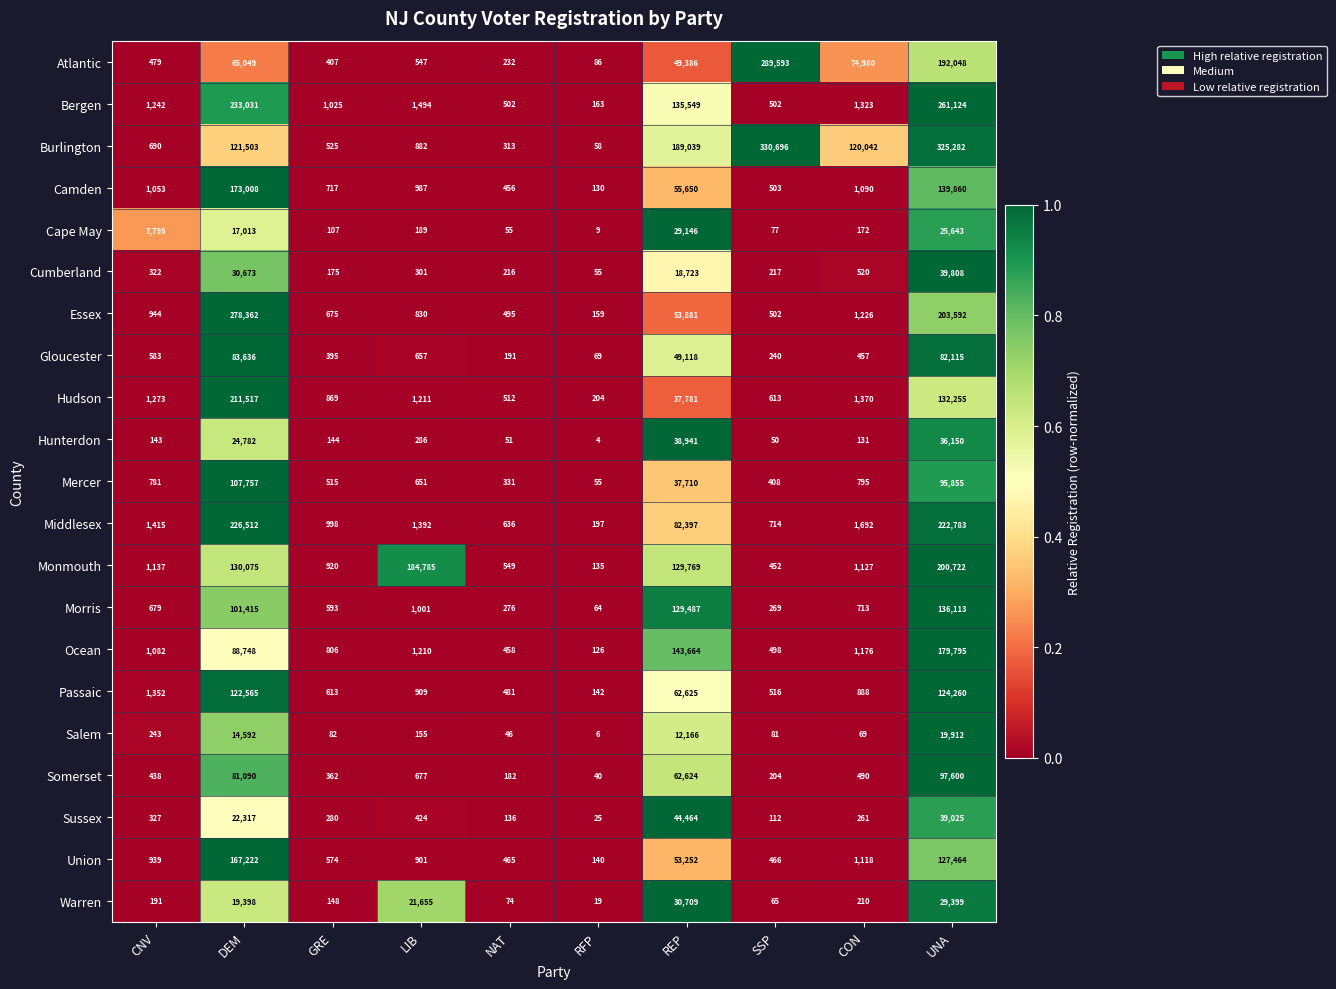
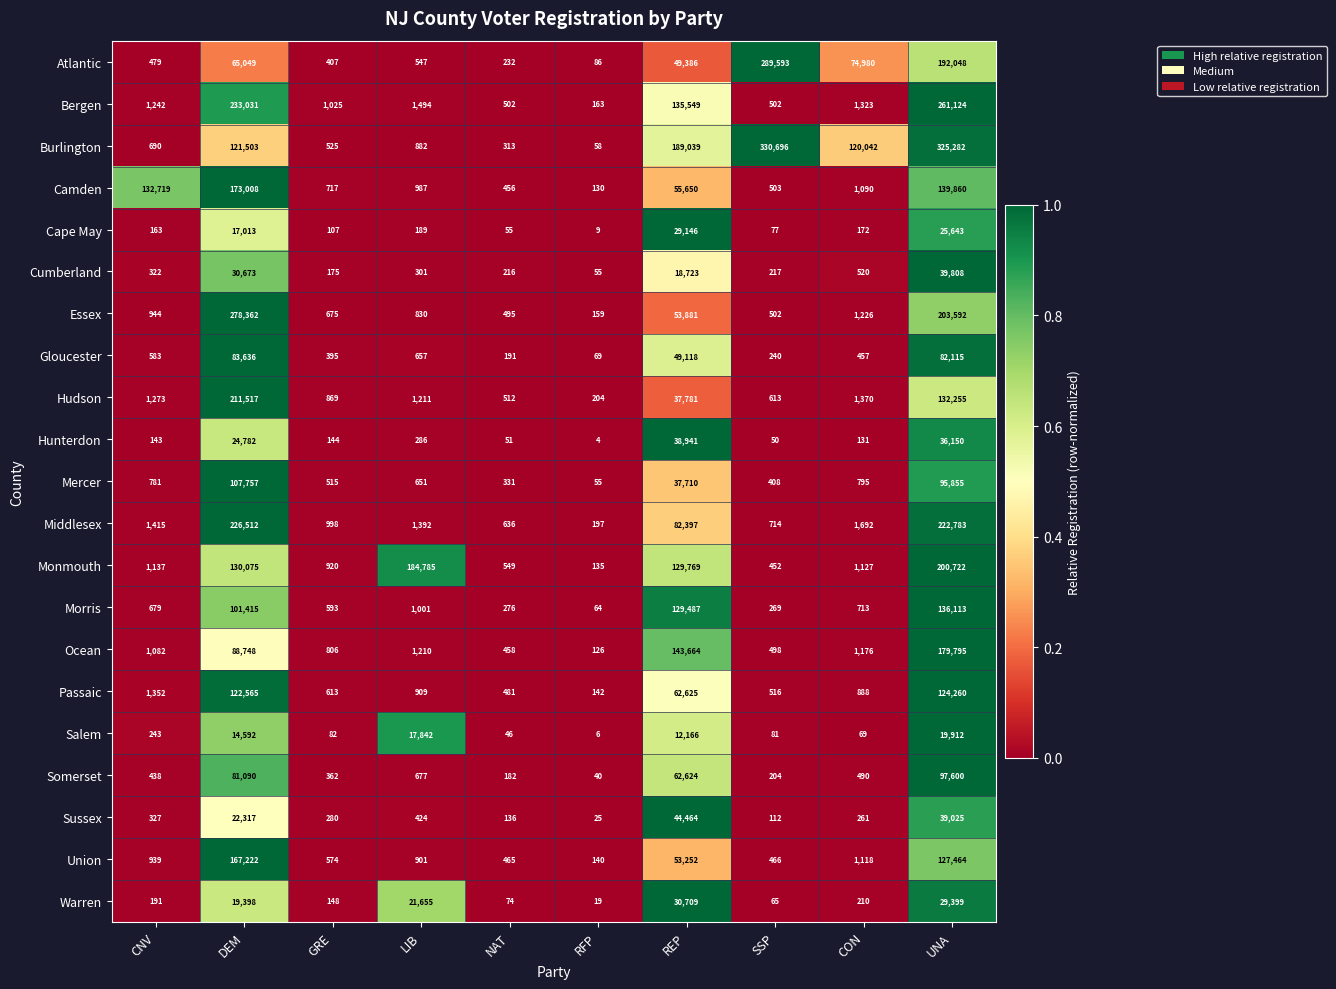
Camden, CNV: 1,053 -> 132,719
Cape May, CNV: 7,795 -> 163
Salem, LIB: 155 -> 17,842
